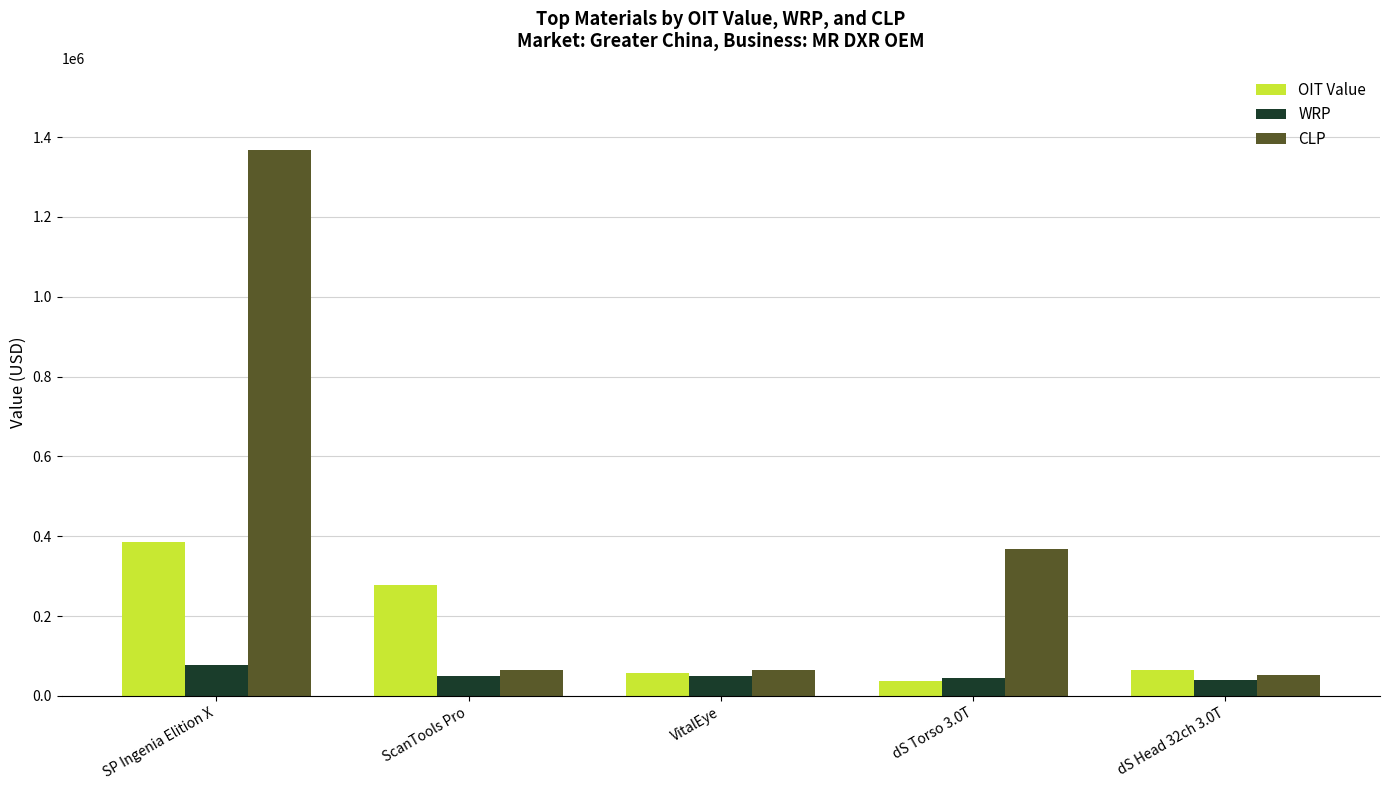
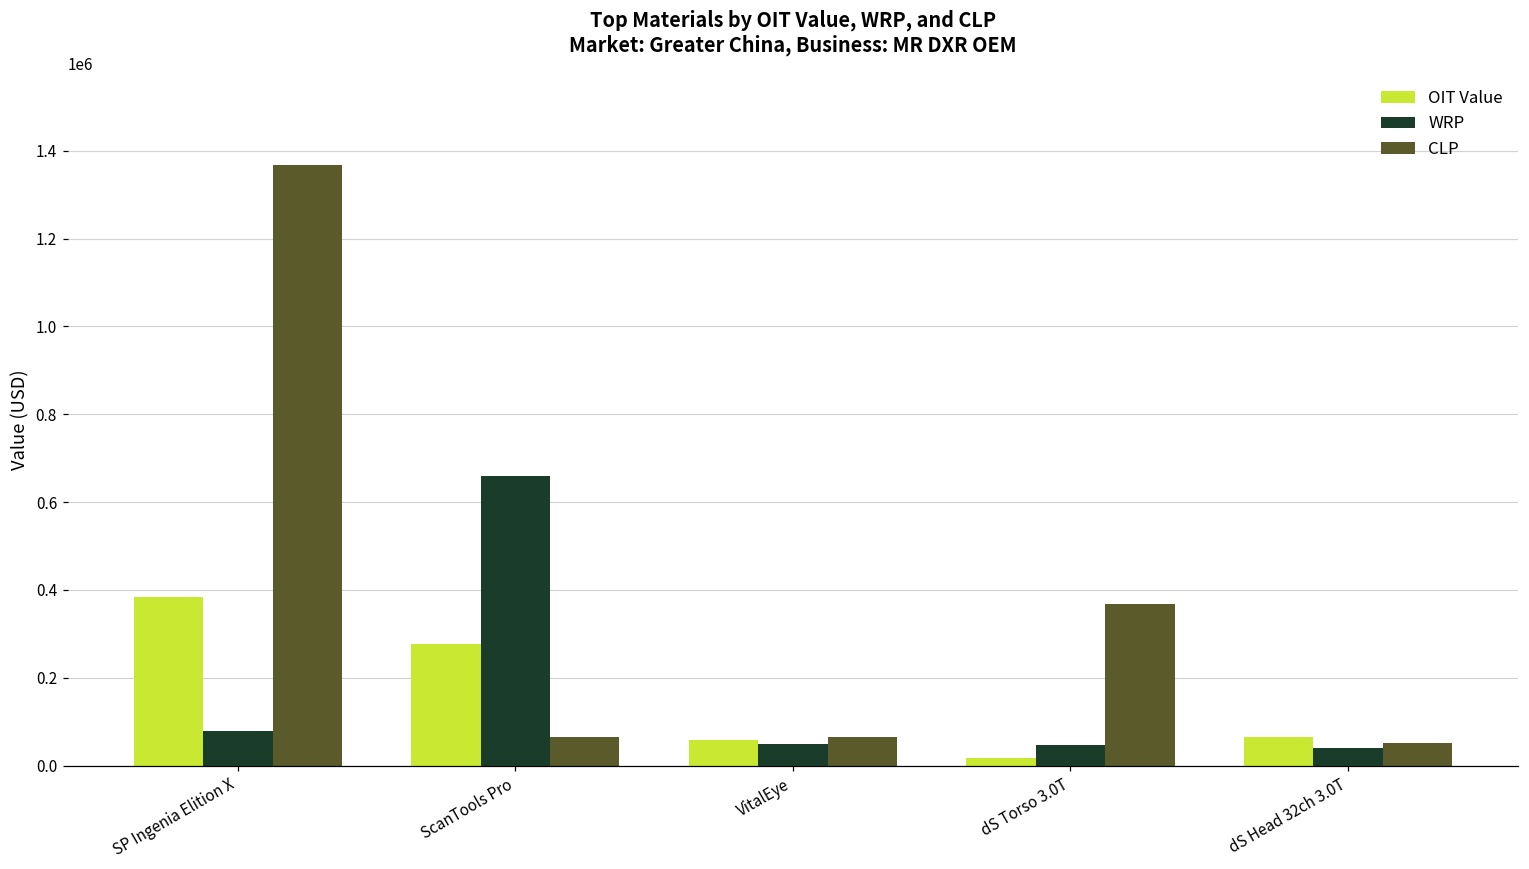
WRP, ScanTools Pro: 50000 -> 660000
OIT Value, dS Torso 3.0T: 40000 -> 20000
